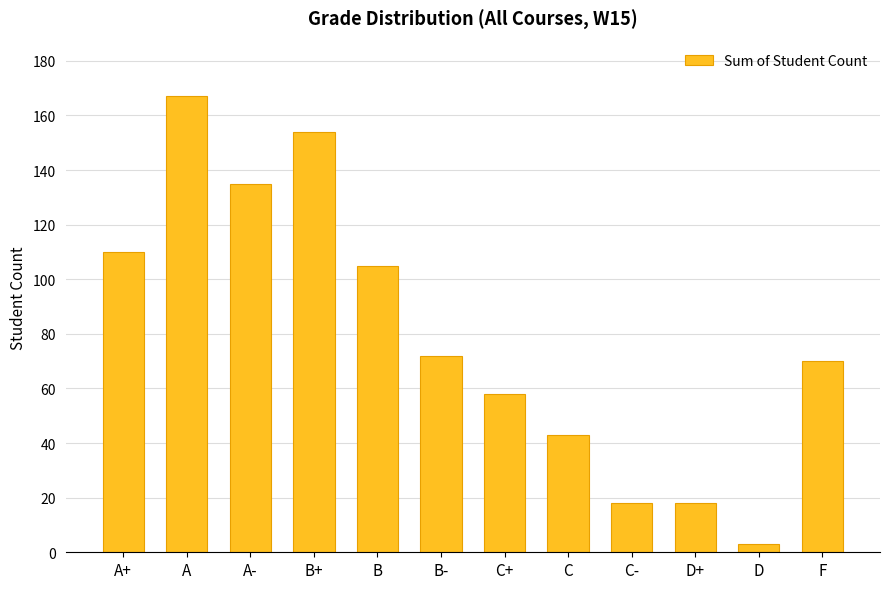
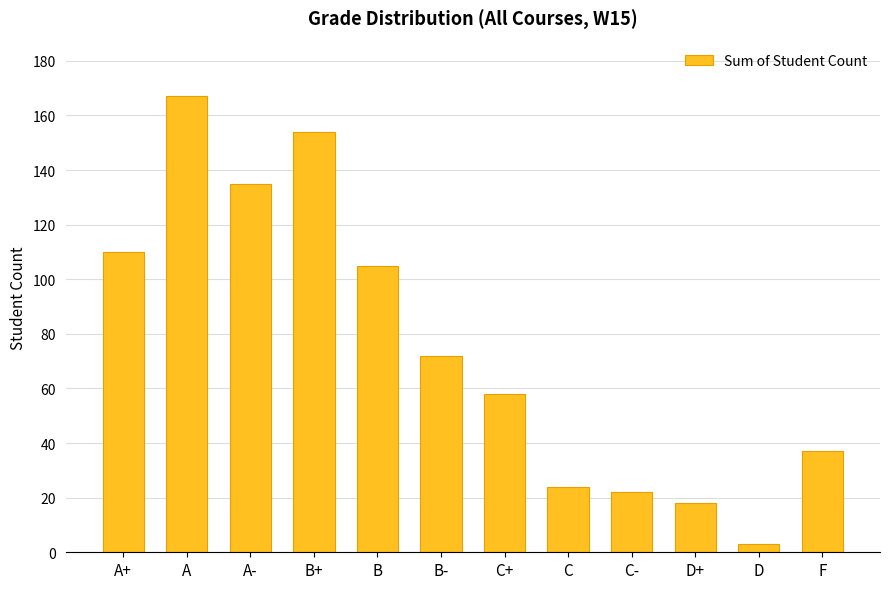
C: 43 -> 24
C-: 18 -> 22
F: 70 -> 37
